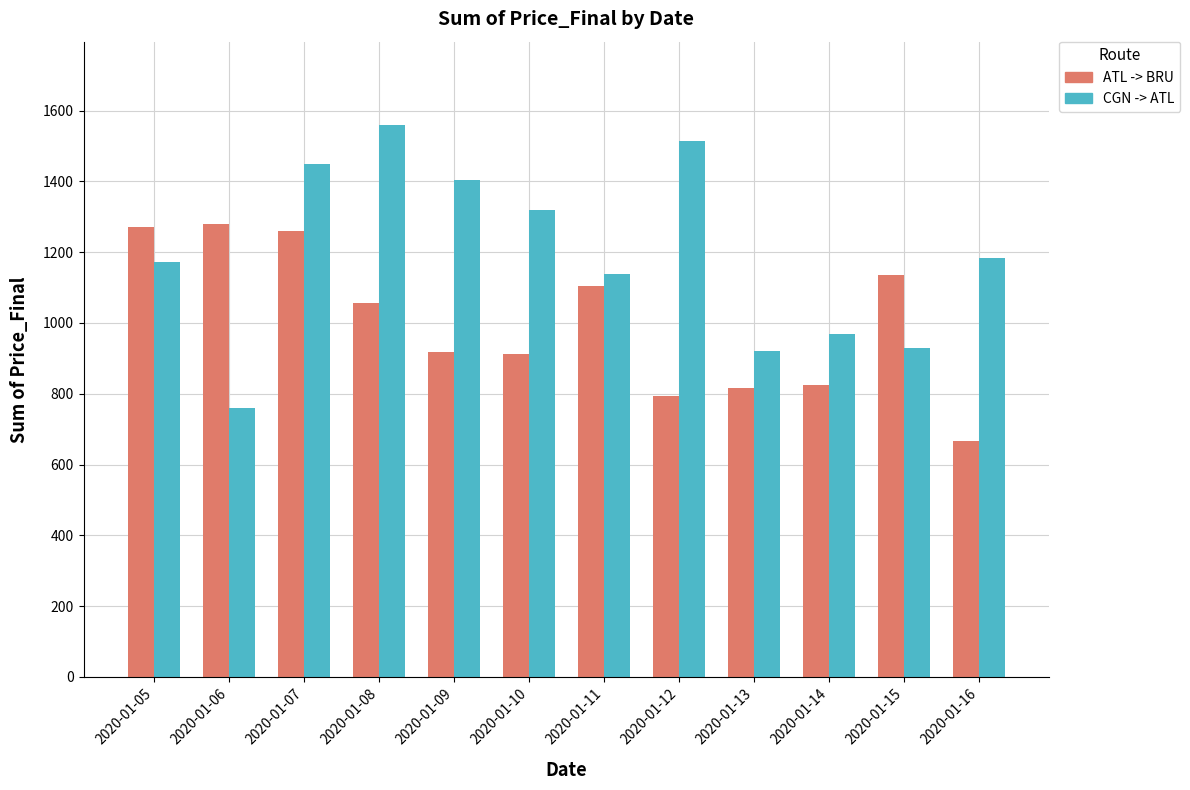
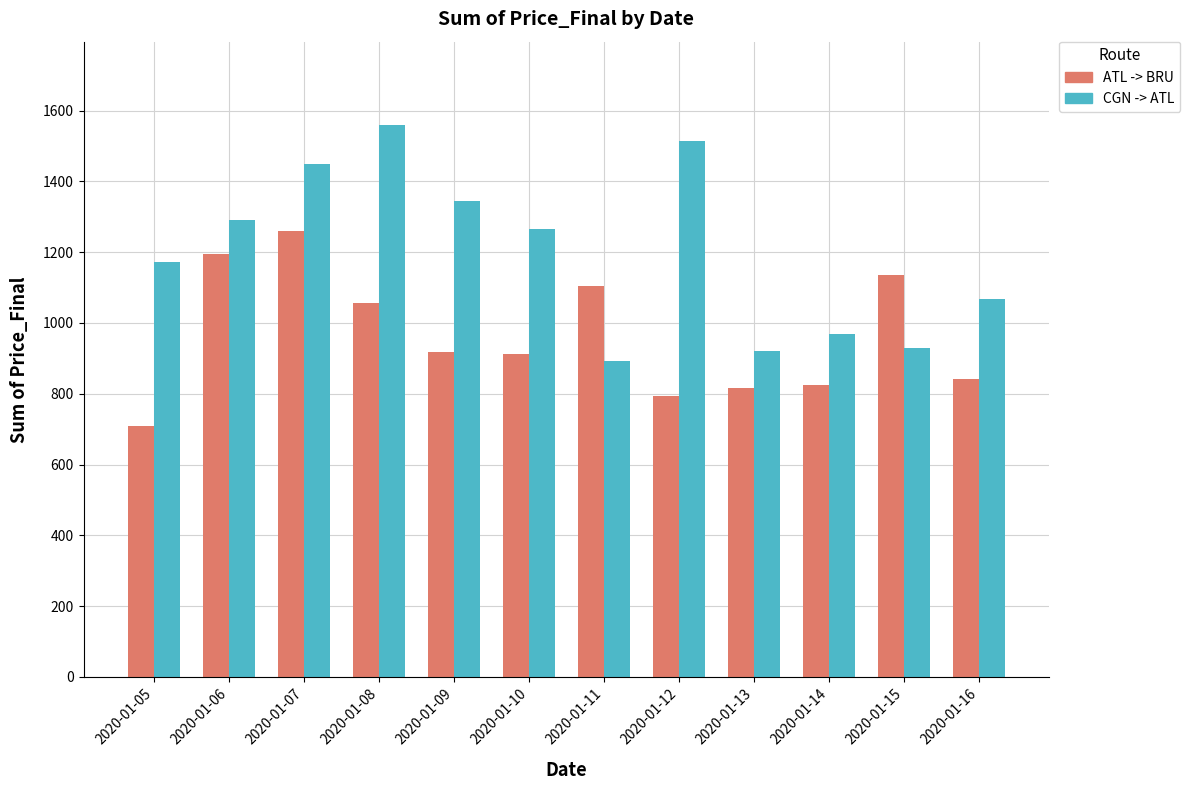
ATL -> BRU, 2020-01-05: 1270 -> 710
ATL -> BRU, 2020-01-06: 1280 -> 1190
CGN -> ATL, 2020-01-06: 760 -> 1290
CGN -> ATL, 2020-01-09: 1400 -> 1340
CGN -> ATL, 2020-01-10: 1320 -> 1260
CGN -> ATL, 2020-01-11: 1140 -> 890
ATL -> BRU, 2020-01-16: 670 -> 840
CGN -> ATL, 2020-01-16: 1180 -> 1070
